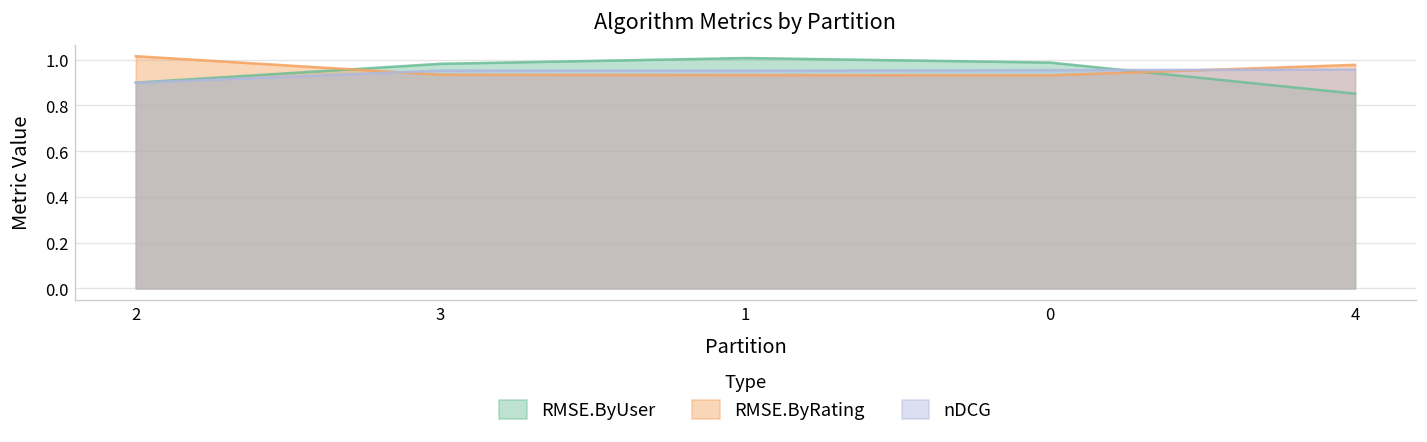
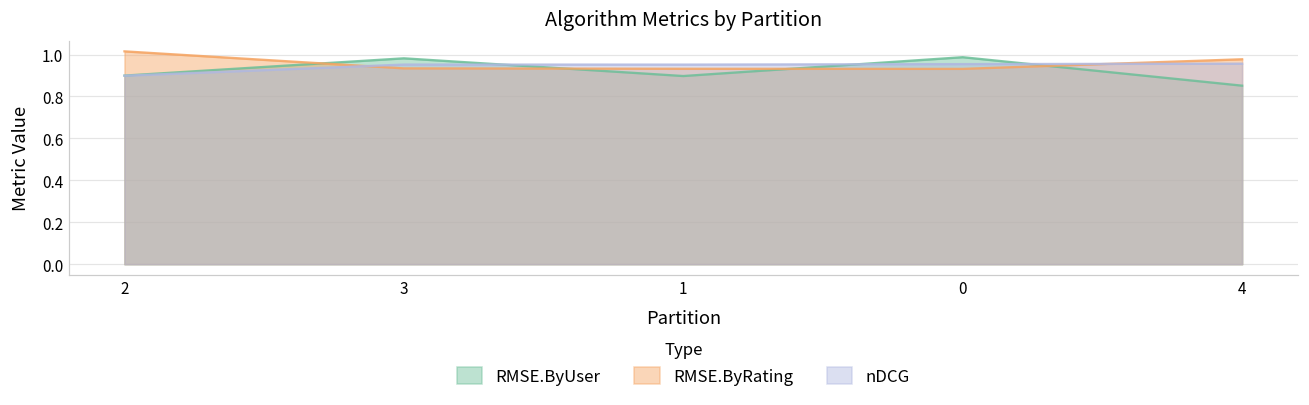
RMSE.ByUser, 1: 1.01 -> 0.90
